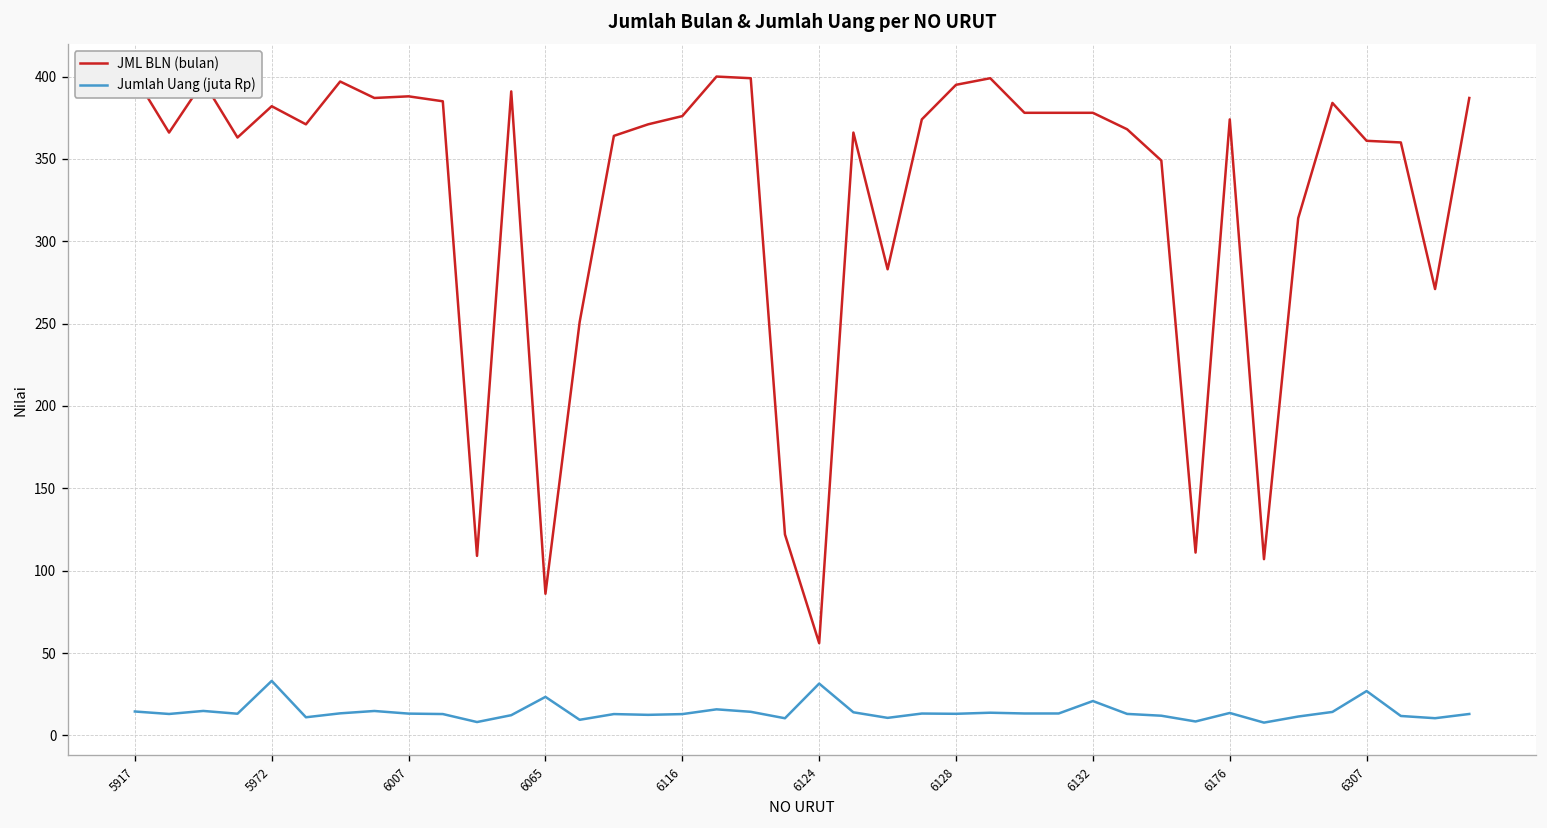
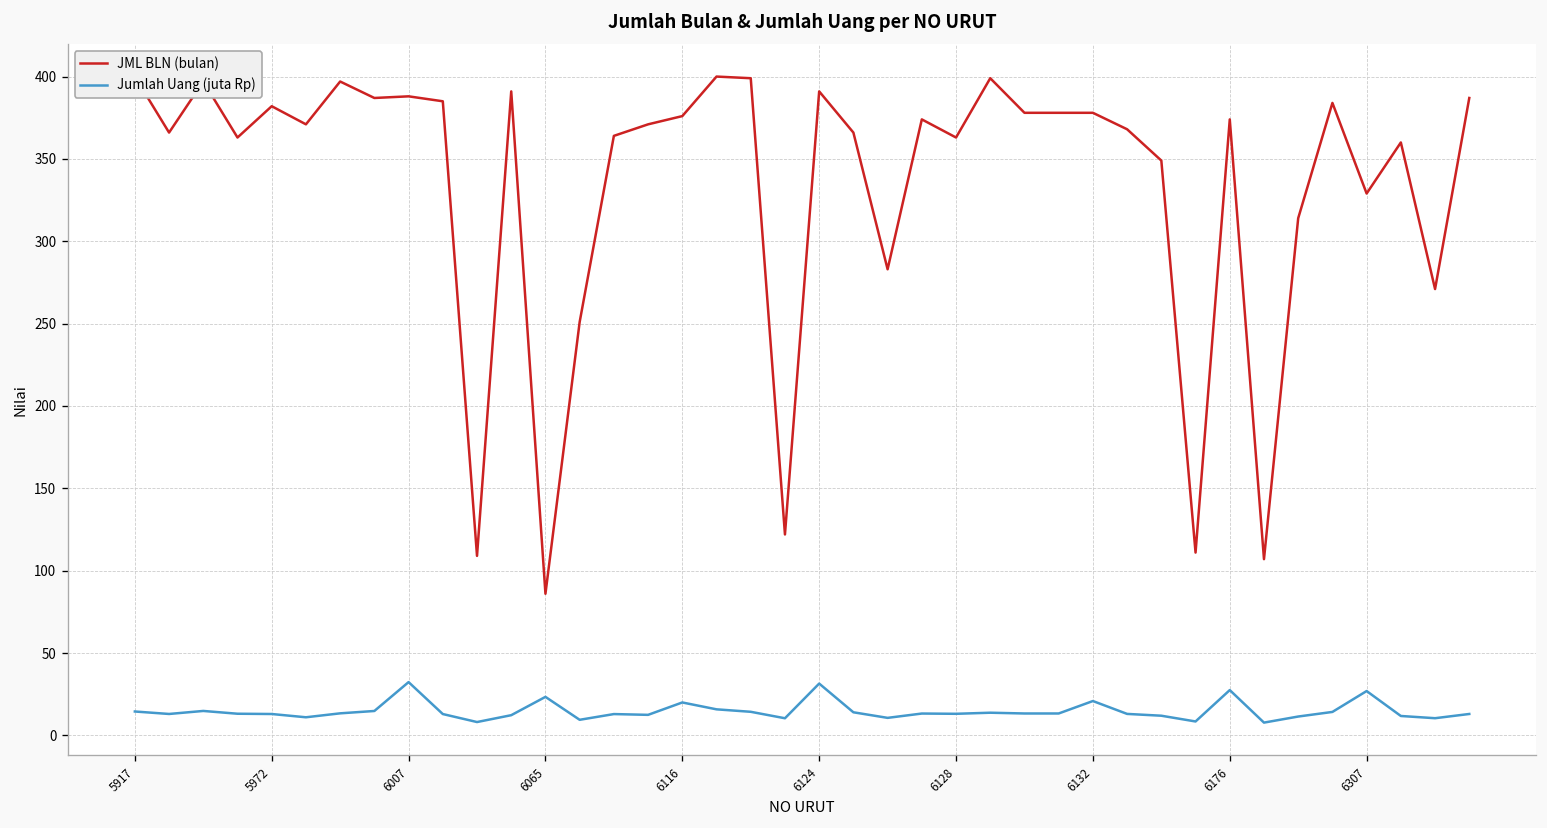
Jumlah Uang (juta Rp), 5972: 33 -> 13
Jumlah Uang (juta Rp), 6007: 13 -> 32
Jumlah Uang (juta Rp), 6116: 13 -> 20
JML BLN (bulan), 6124: 56 -> 391
JML BLN (bulan), 6128: 395 -> 363
Jumlah Uang (juta Rp), 6176: 14 -> 28
JML BLN (bulan), 6307: 361 -> 329
